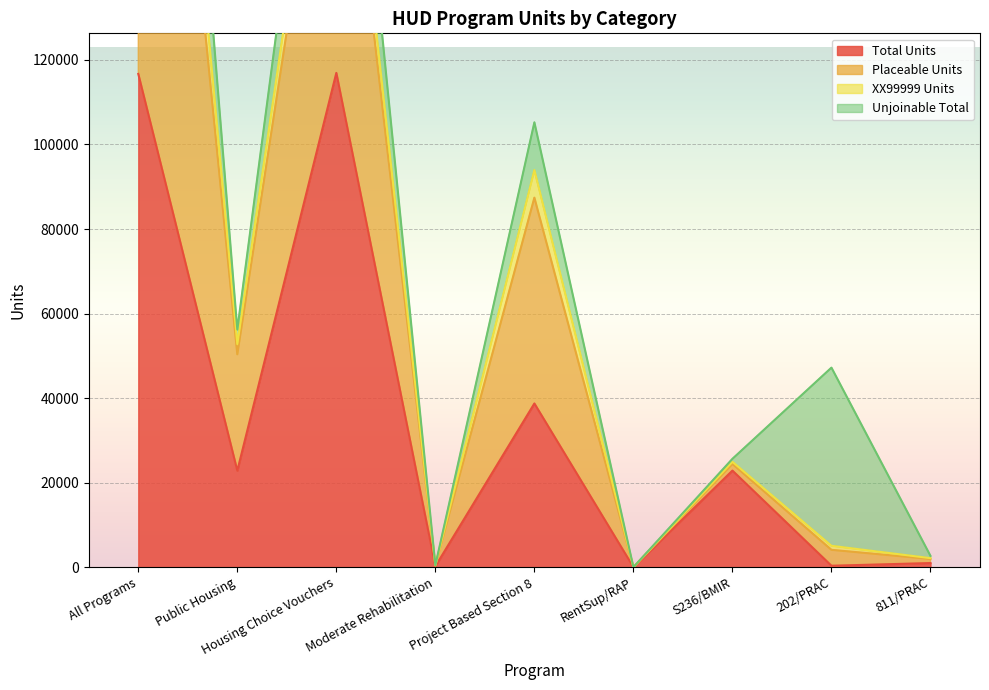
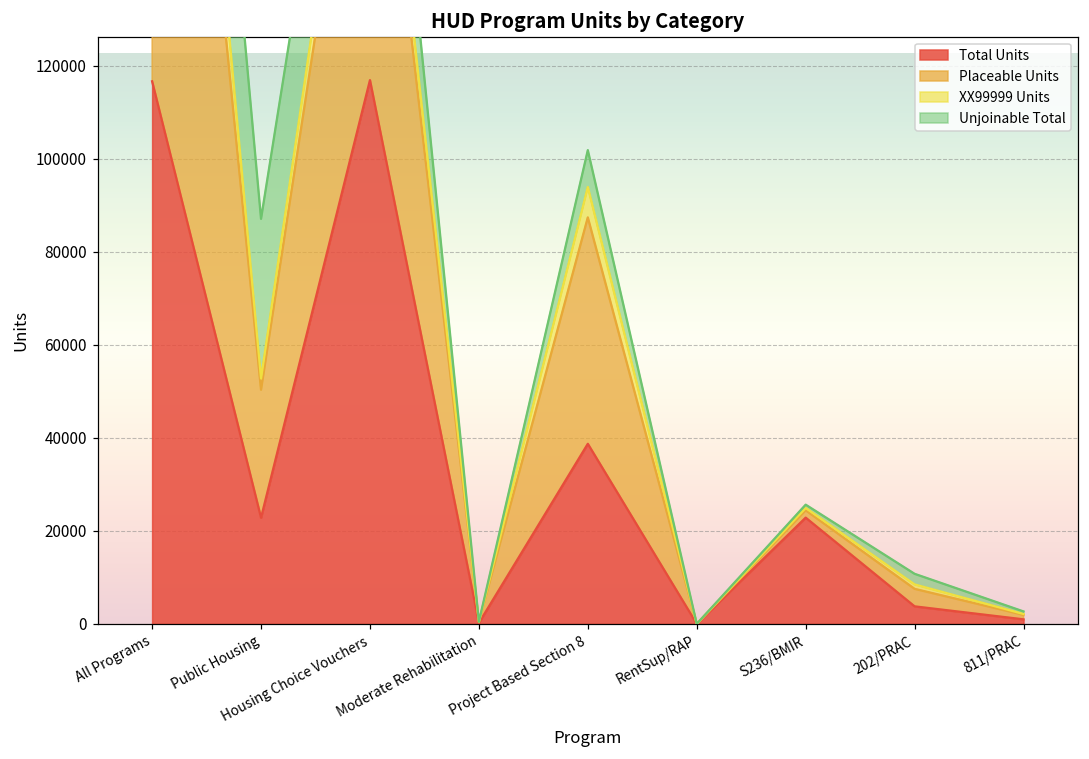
Unjoinable Total, Public Housing: 3000 -> 34000
Unjoinable Total, Project Based Section 8: 11000 -> 8000
Total Units, 202/PRAC: 0 -> 4000
Unjoinable Total, 202/PRAC: 42000 -> 2000
